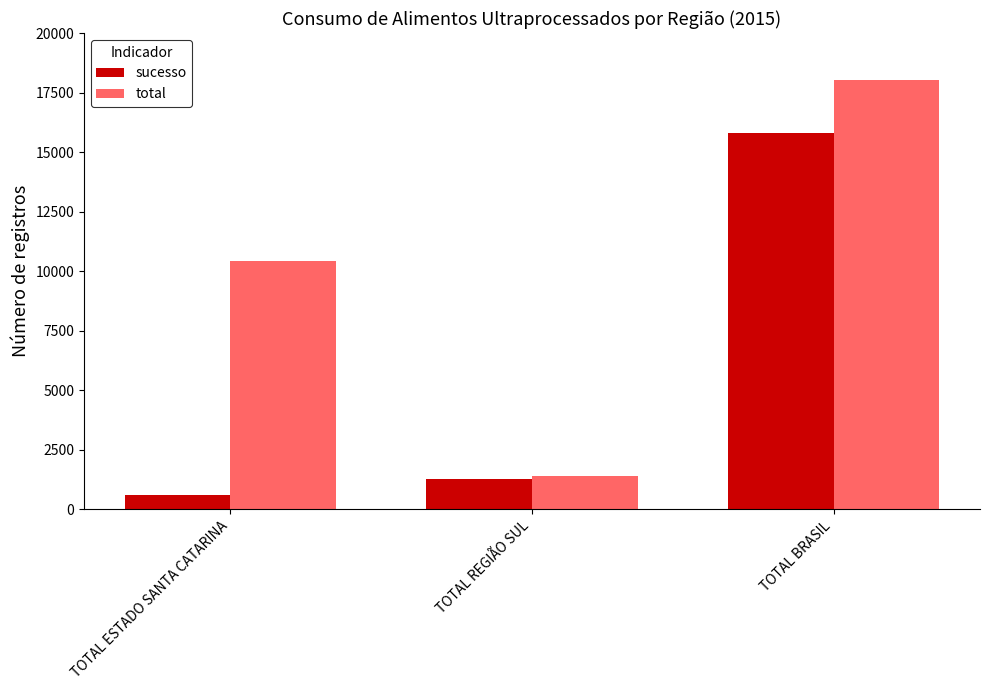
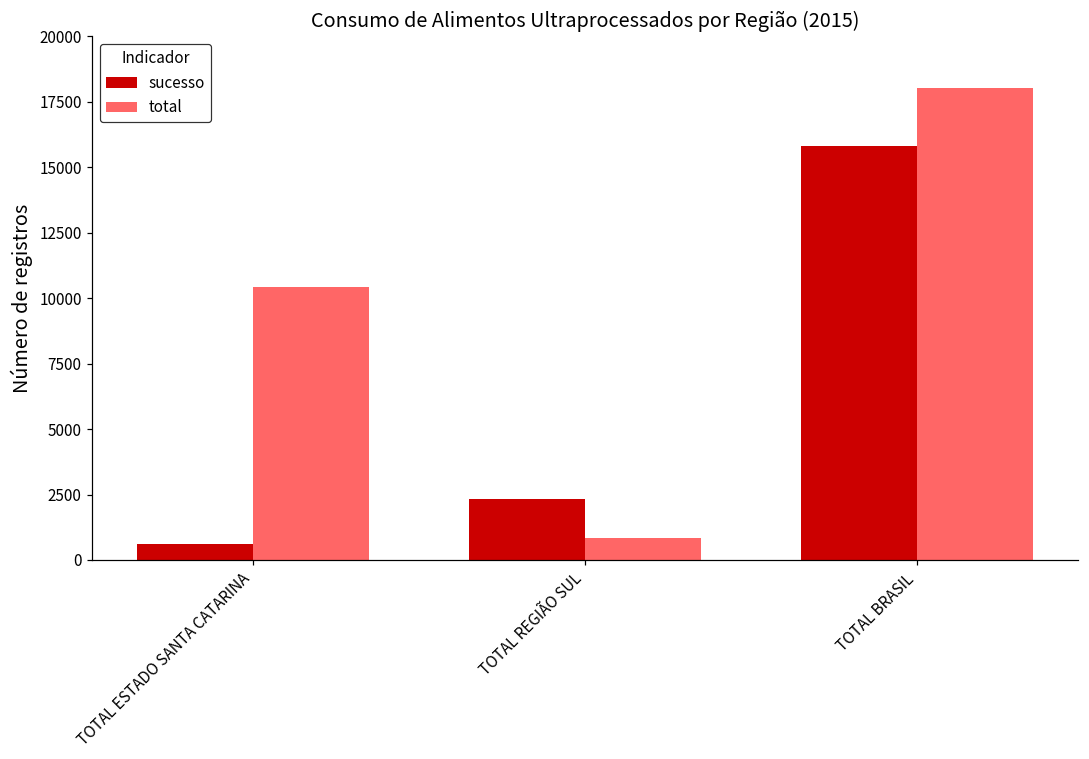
sucesso, TOTAL REGIÃO SUL: 1300 -> 2300
total, TOTAL REGIÃO SUL: 1400 -> 800
